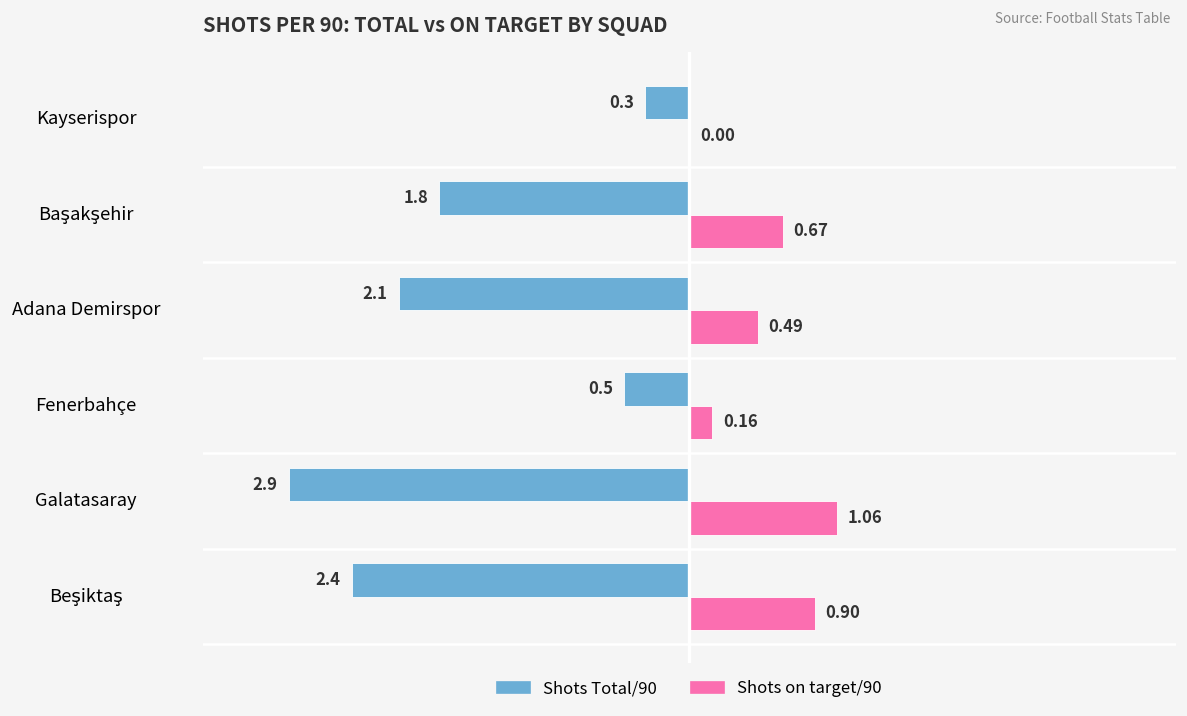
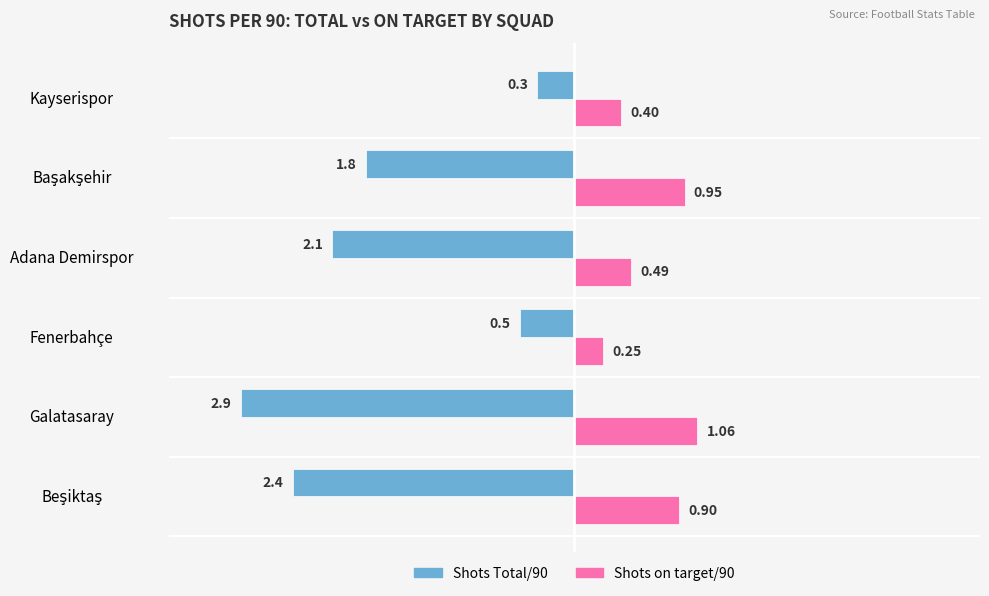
Shots on target/90, Kayserispor: 0.00 -> 0.40
Shots on target/90, Başakşehir: 0.67 -> 0.95
Shots on target/90, Fenerbahçe: 0.16 -> 0.25
